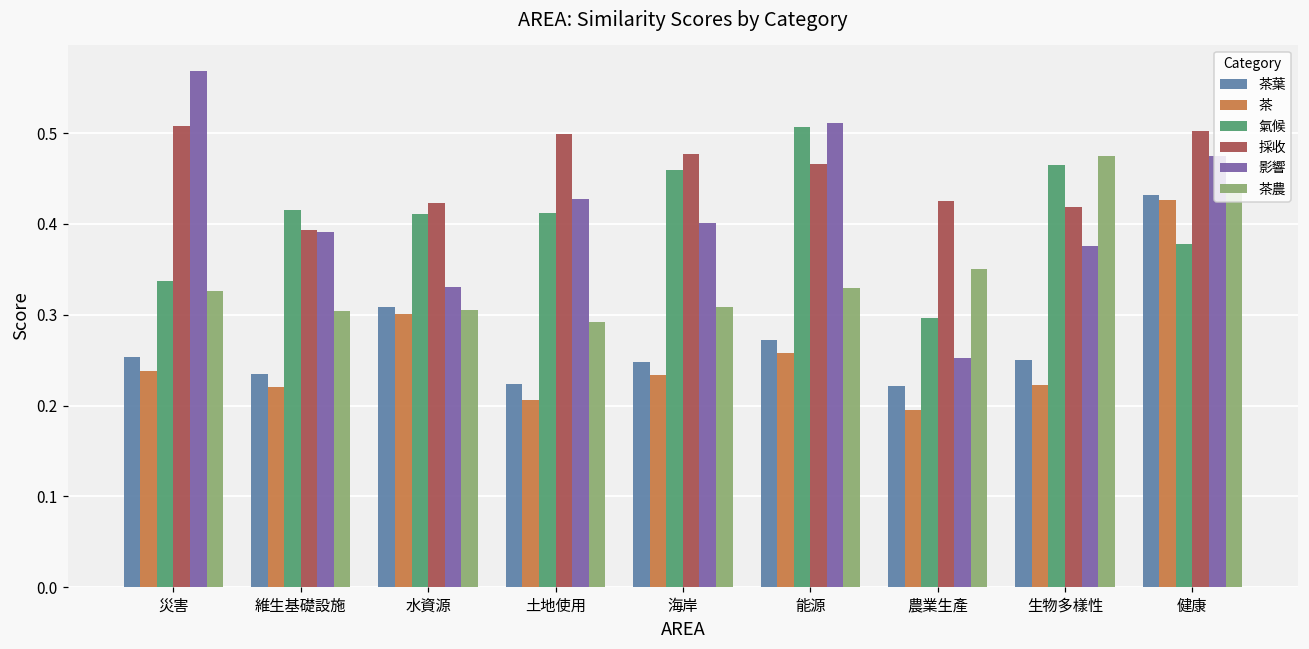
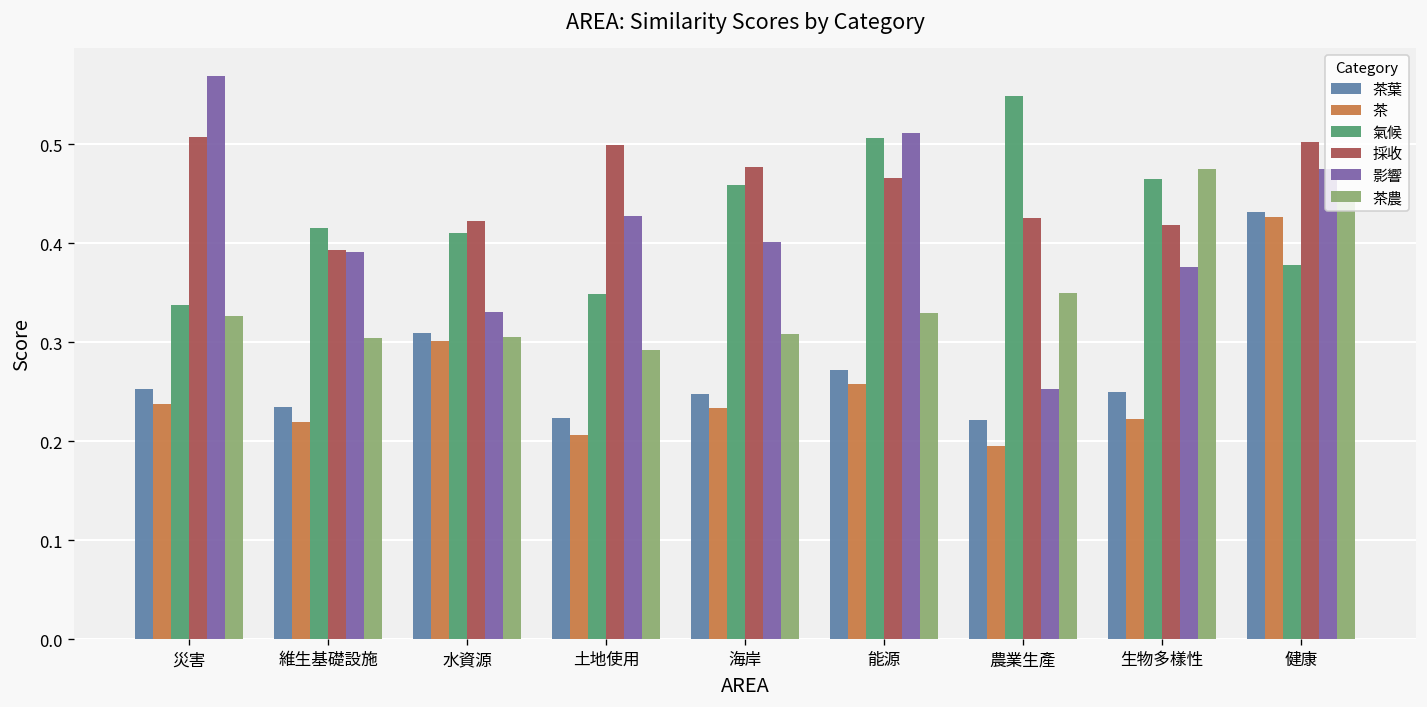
氣候, 土地使用: 0.41 -> 0.35
氣候, 農業生產: 0.30 -> 0.55
